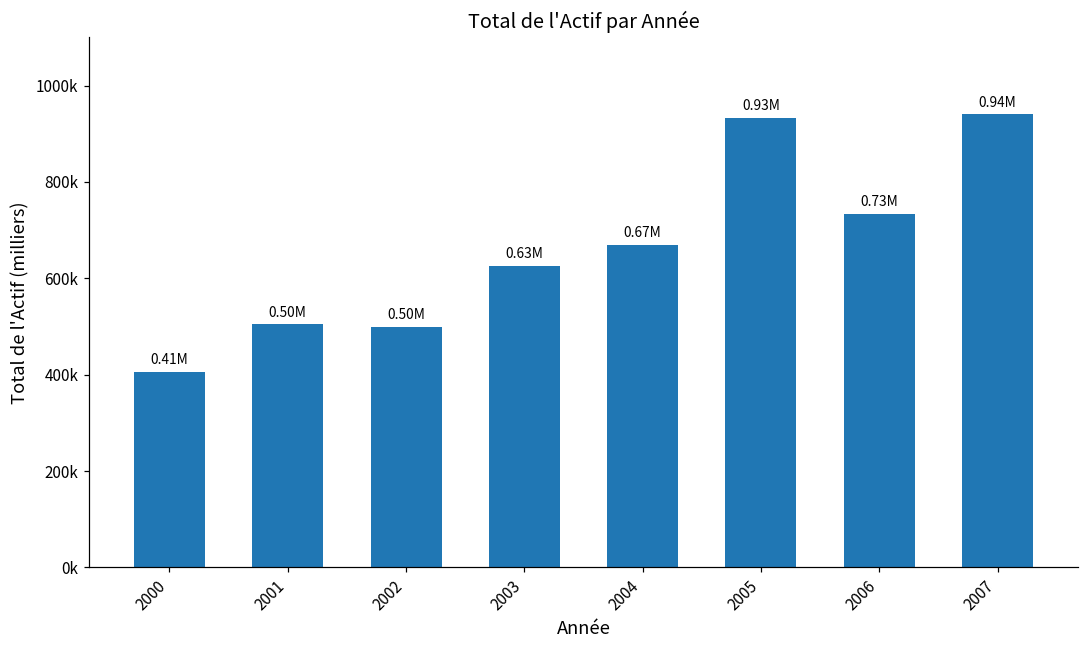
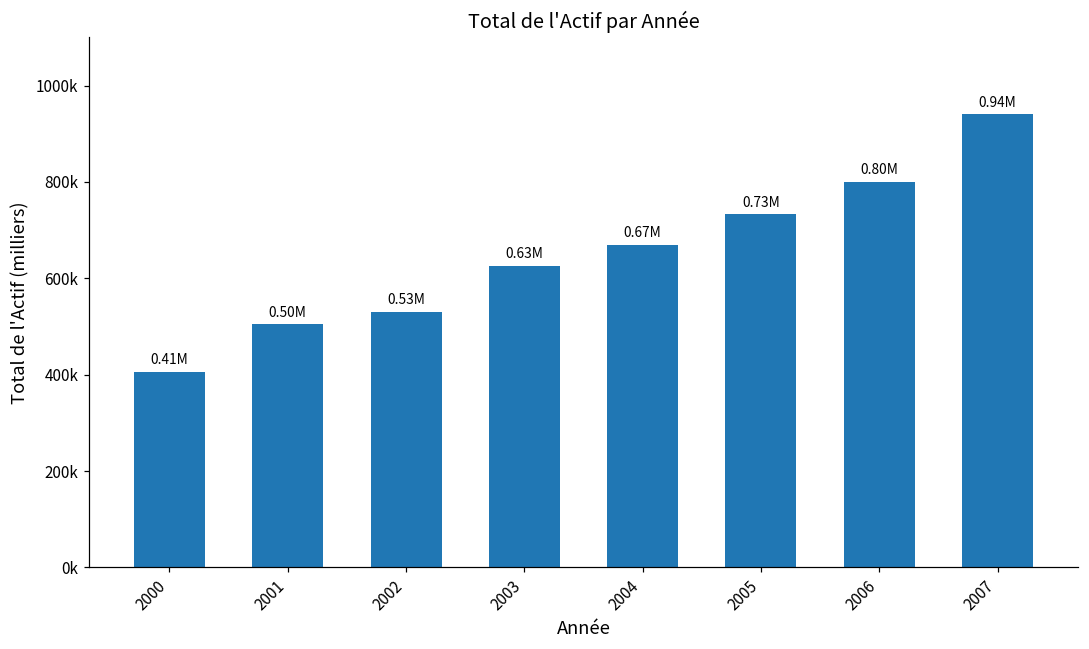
2002: 0.50M -> 0.53M
2005: 0.93M -> 0.73M
2006: 0.73M -> 0.80M
